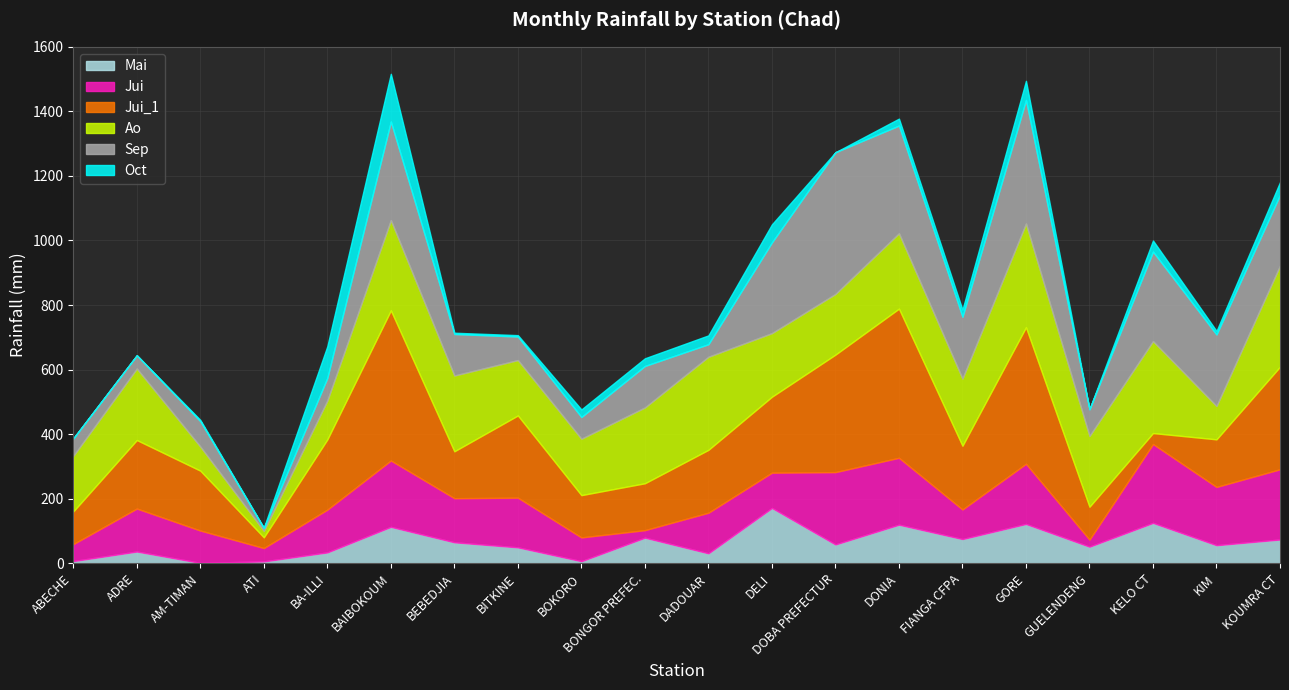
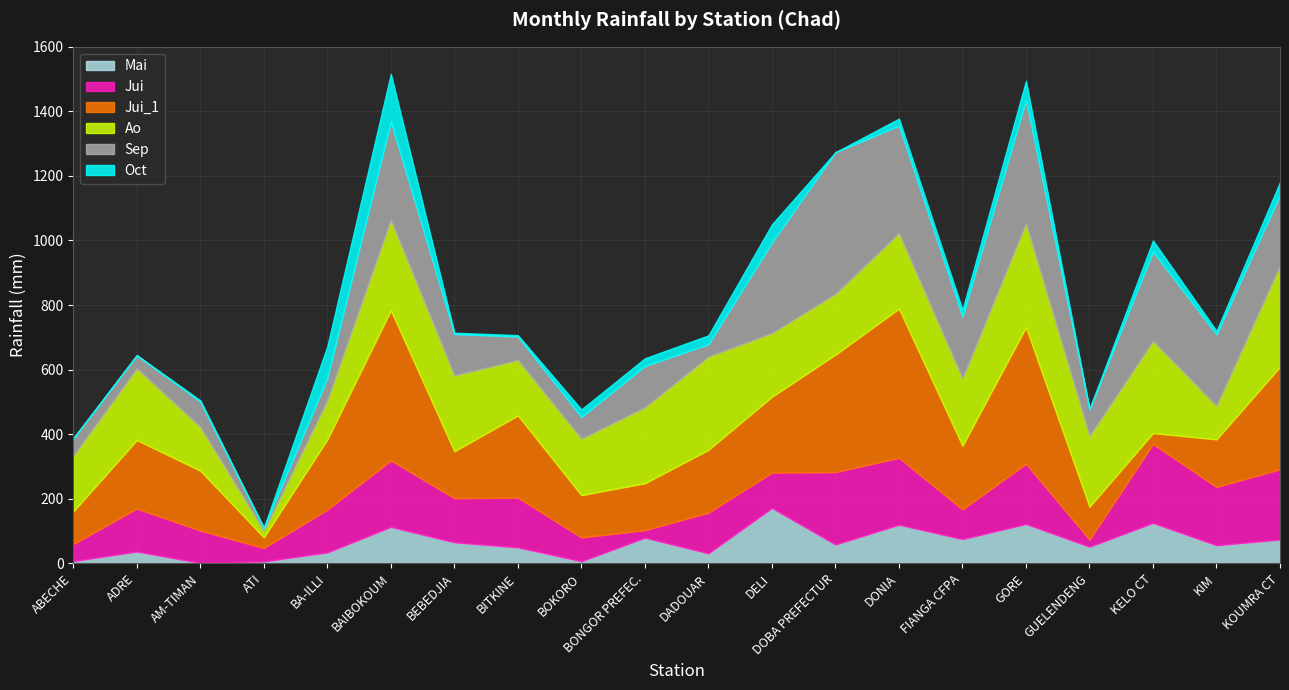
Ao, AM-TIMAN: 70 -> 140
